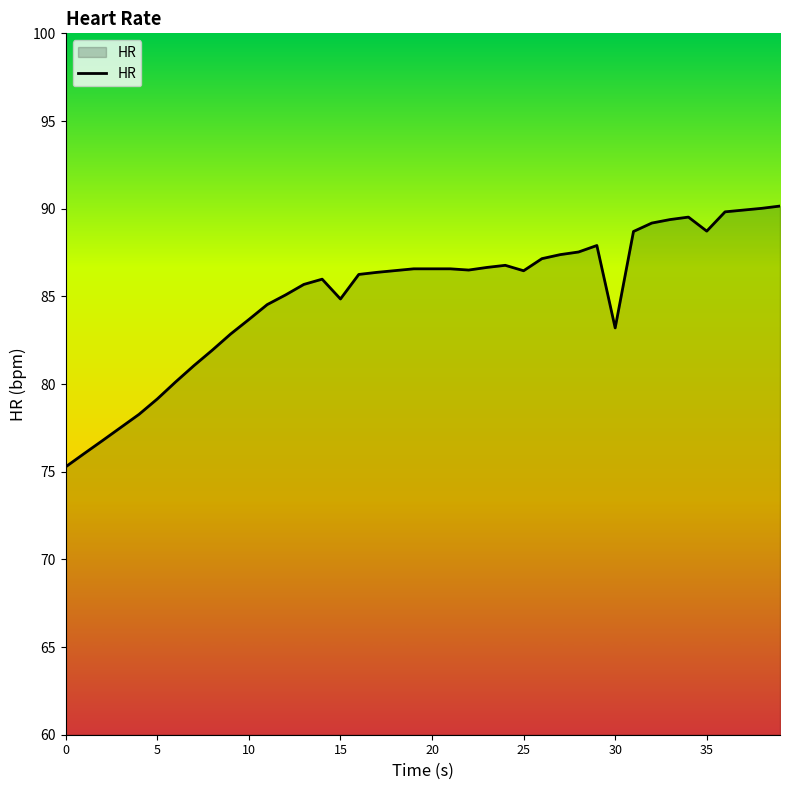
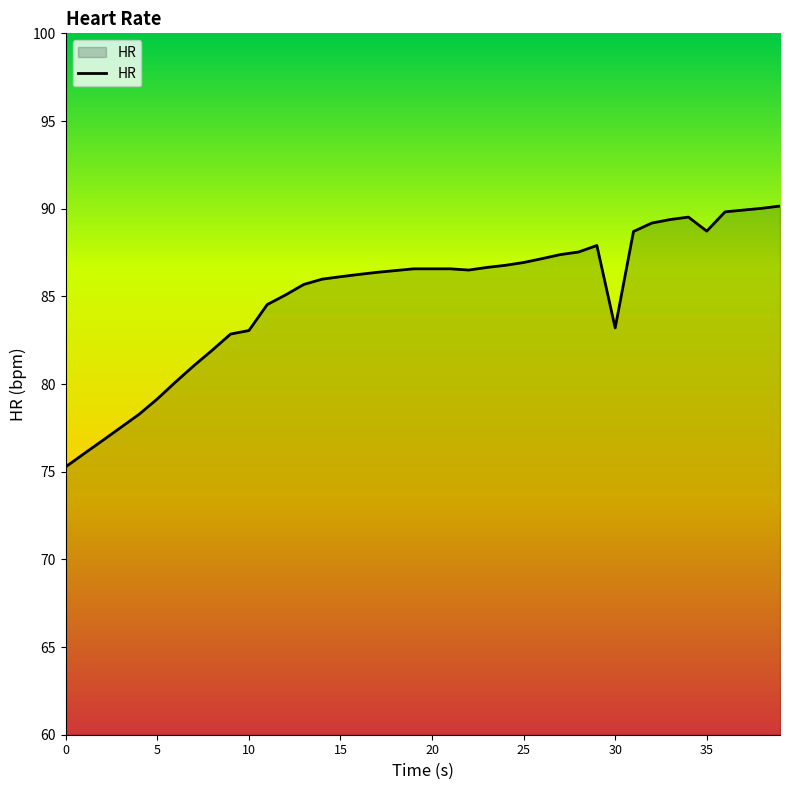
10: 83.7 -> 83.1
15: 84.9 -> 86.1
25: 86.5 -> 86.9
